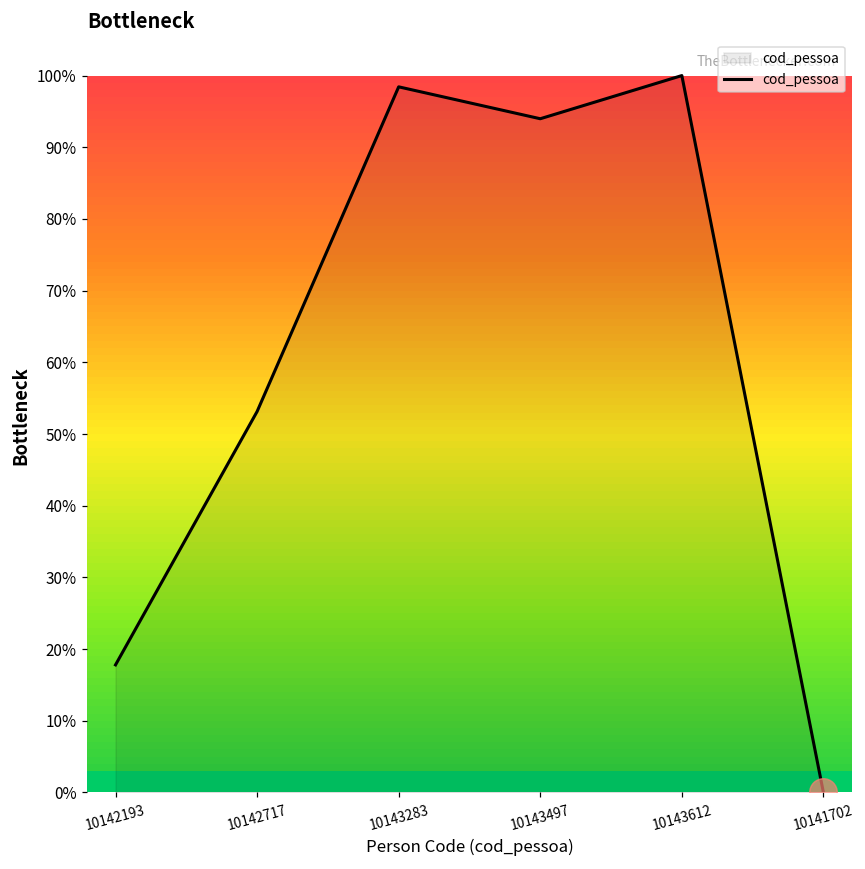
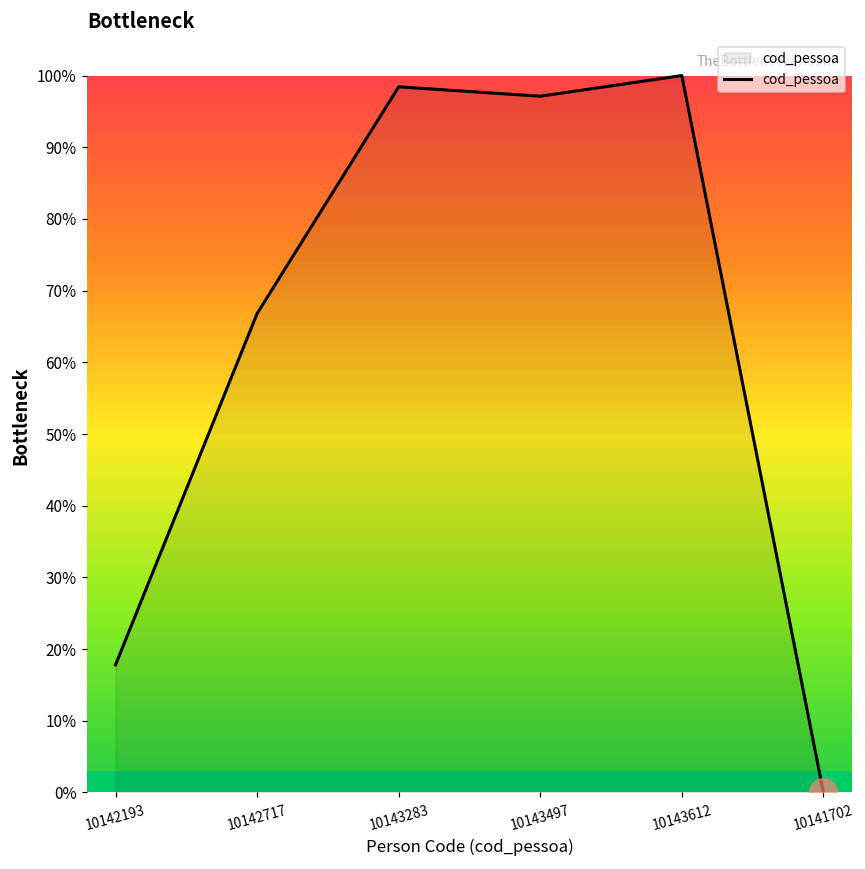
cod_pessoa, 10142717: 53% -> 67%
cod_pessoa, 10143497: 94% -> 97%
